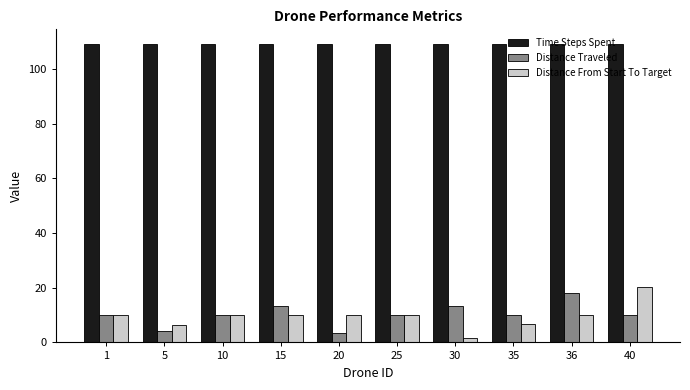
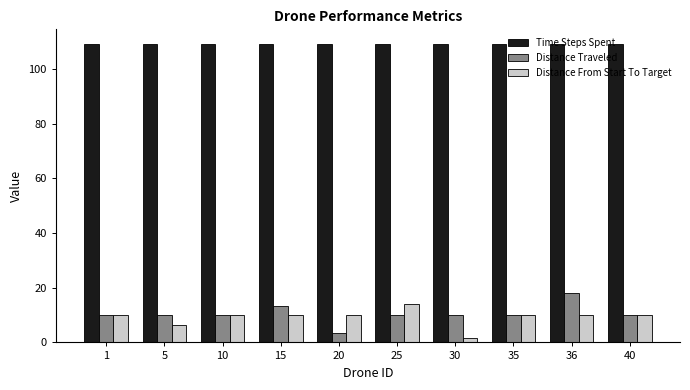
Distance Traveled, 5: 4 -> 10
Distance From Start To Target, 25: 10 -> 14
Distance Traveled, 30: 13 -> 10
Distance From Start To Target, 35: 7 -> 10
Distance From Start To Target, 40: 20 -> 10
